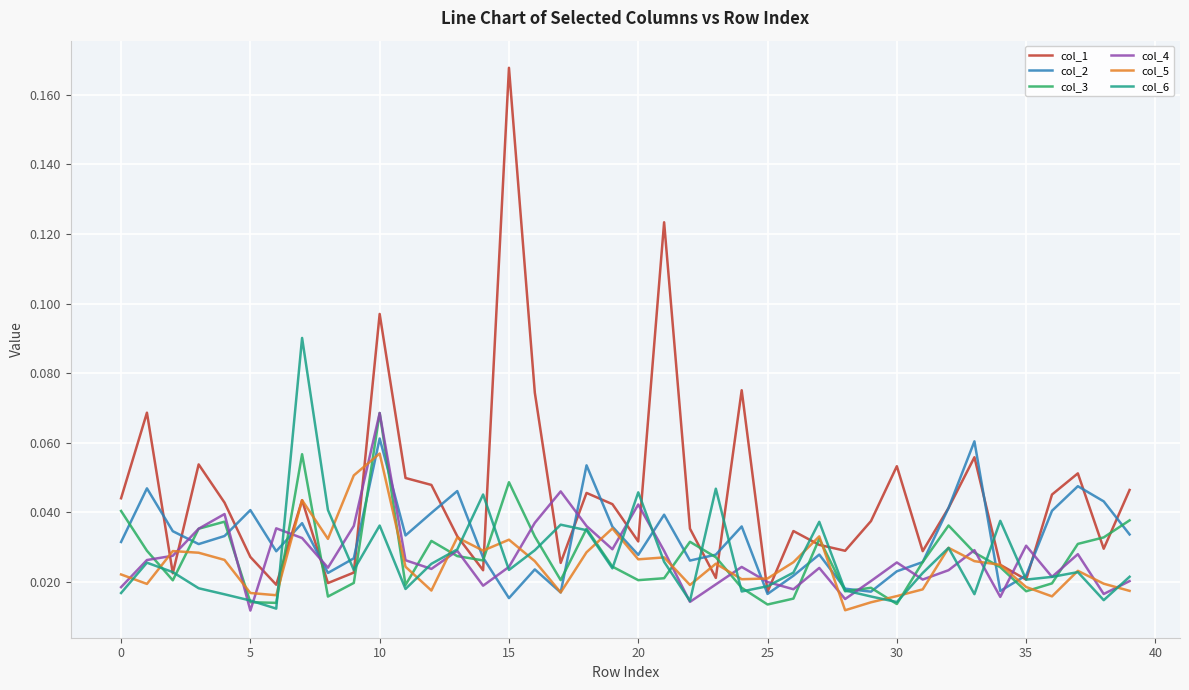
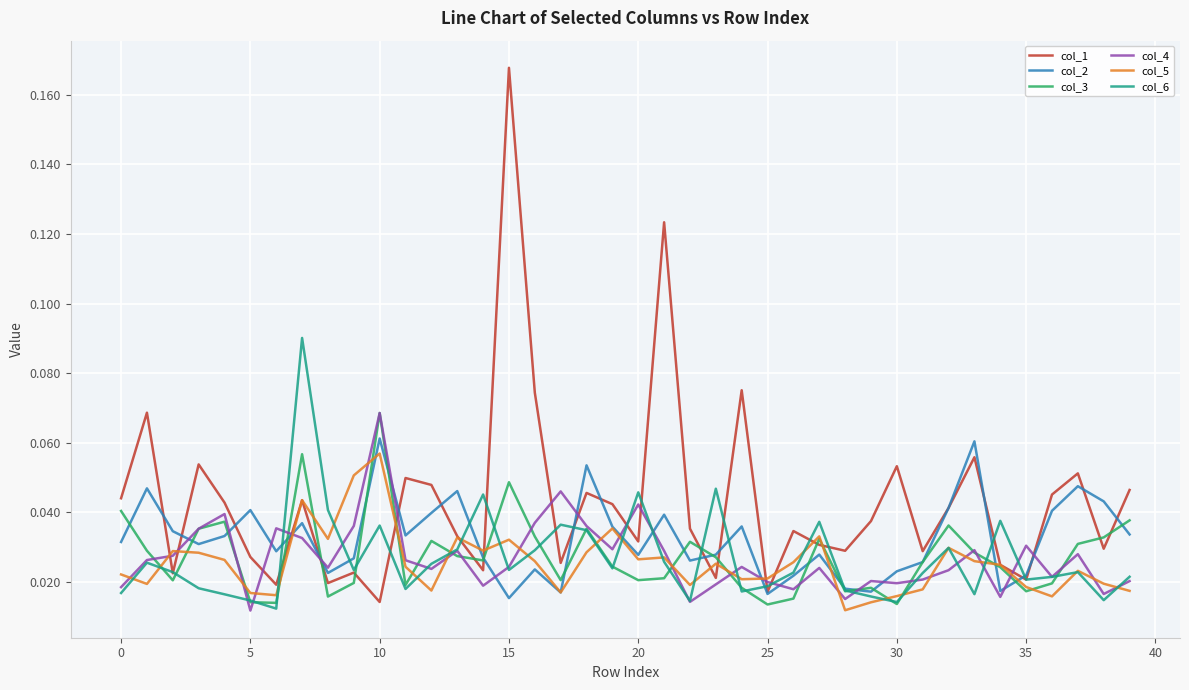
col_1, 10: 0.097 -> 0.014
col_4, 30: 0.026 -> 0.020
